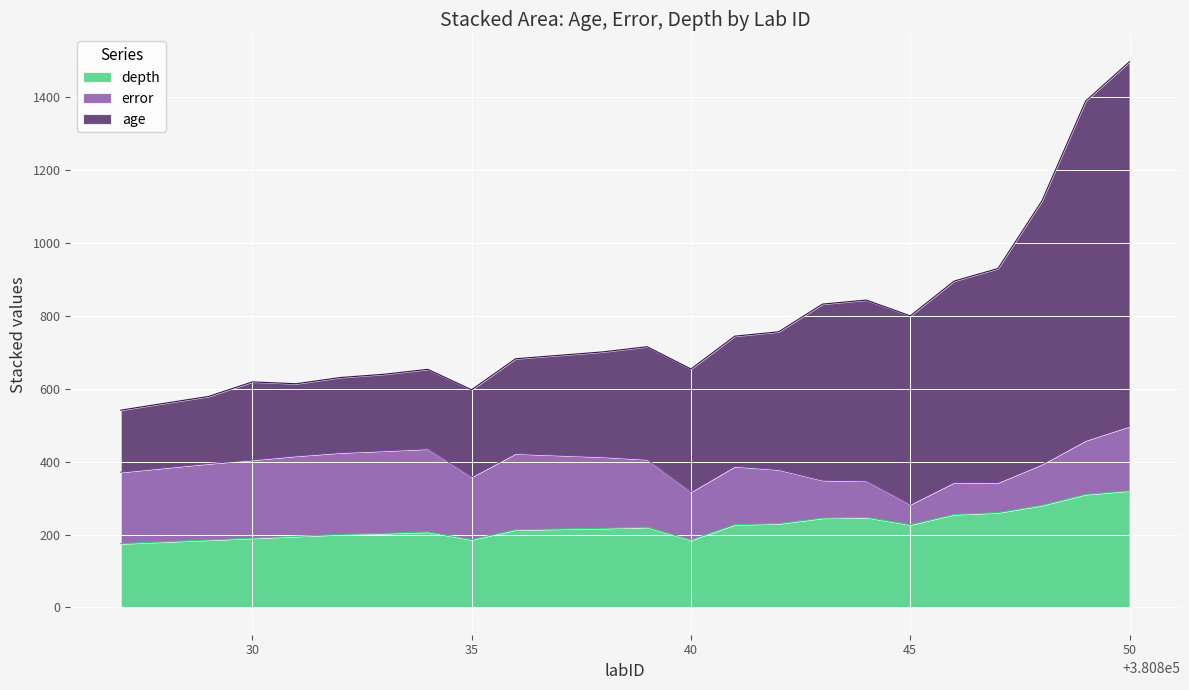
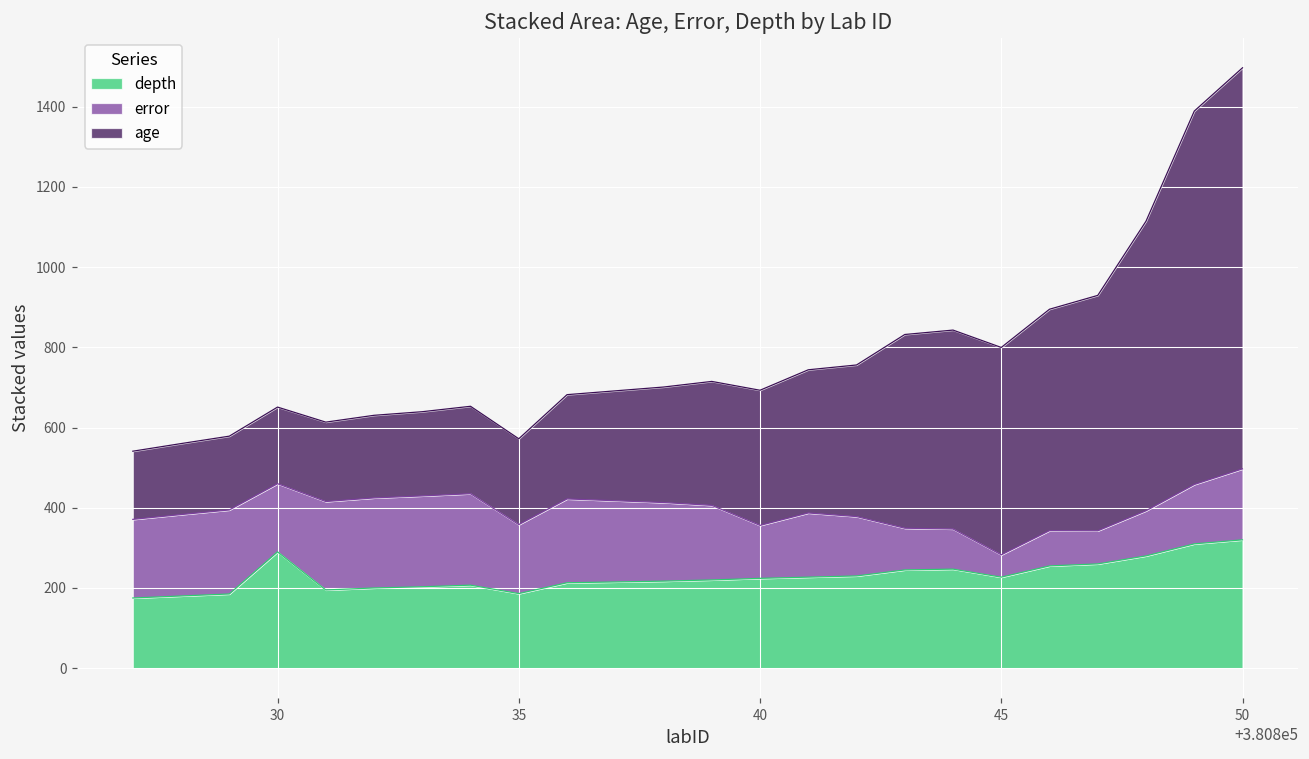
depth, 30: 190 -> 290
error, 30: 210 -> 170
age, 30: 210 -> 190
age, 35: 240 -> 210
depth, 40: 190 -> 220
